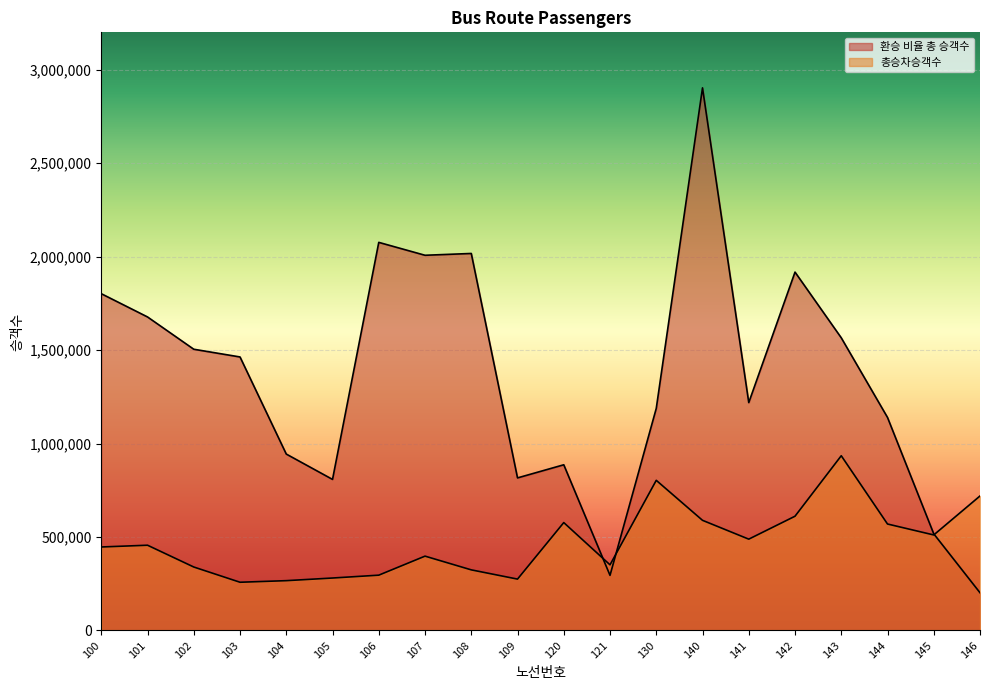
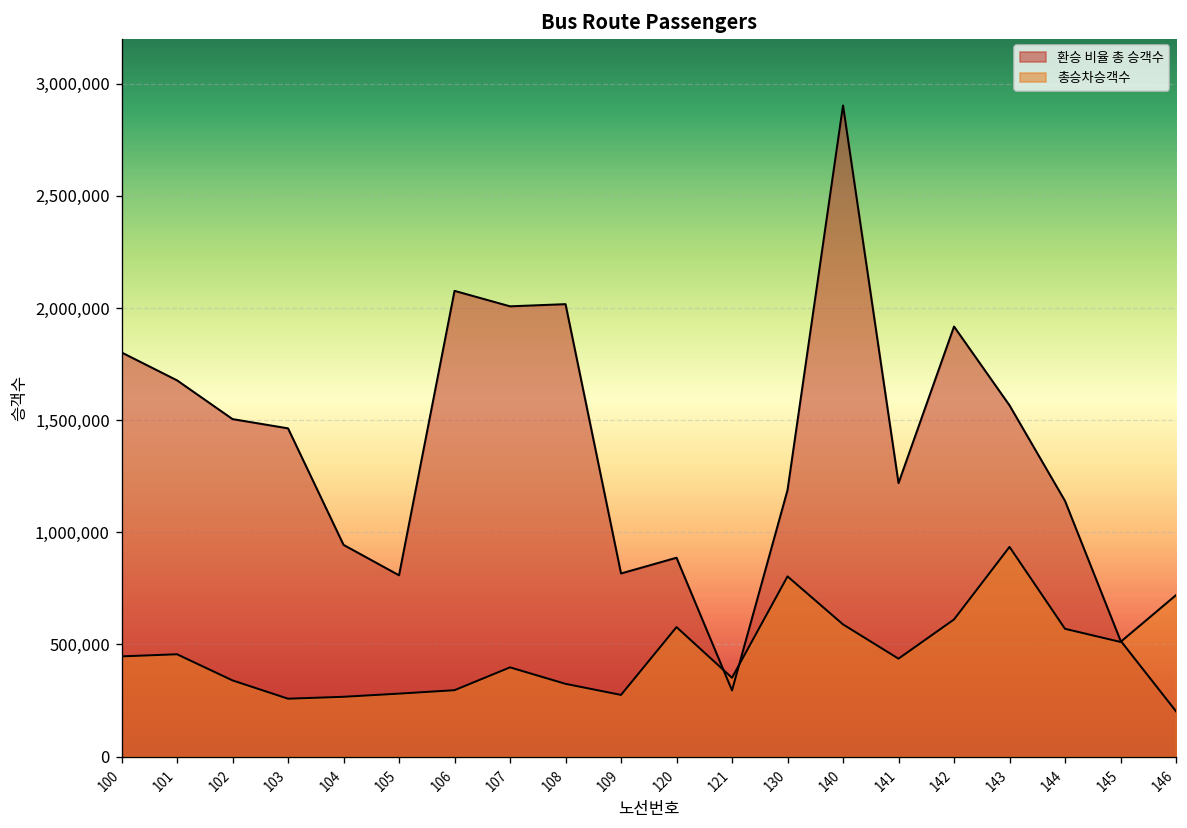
총승차승객수, 141: 490,000 -> 440,000
